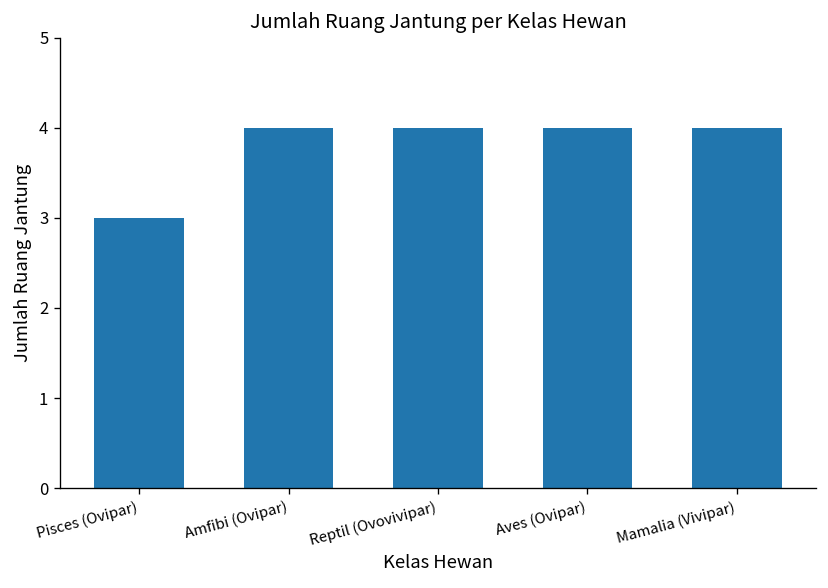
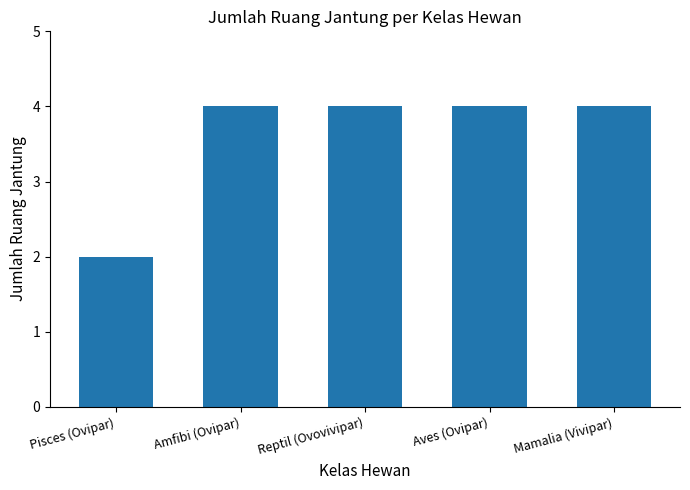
Pisces (Ovipar): 3 -> 2
